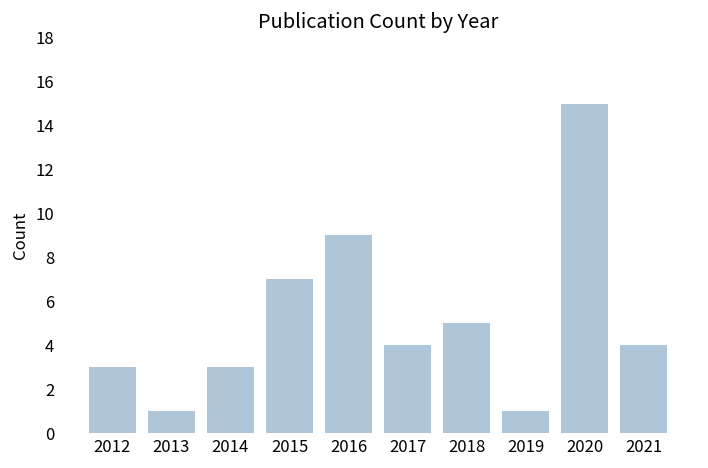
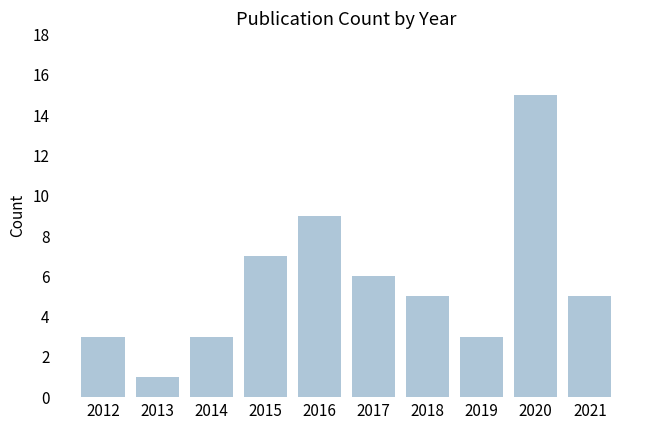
2017: 4 -> 6
2019: 1 -> 3
2021: 4 -> 5
